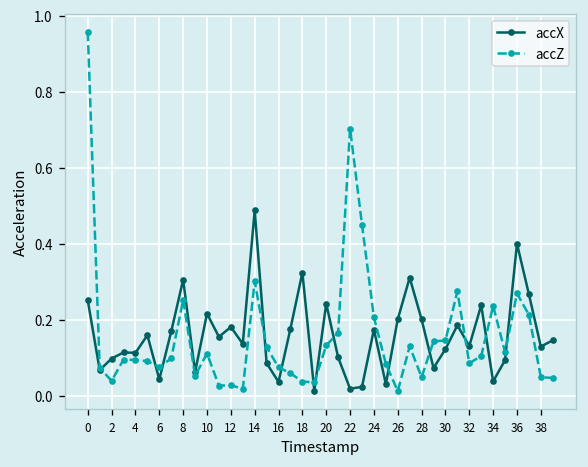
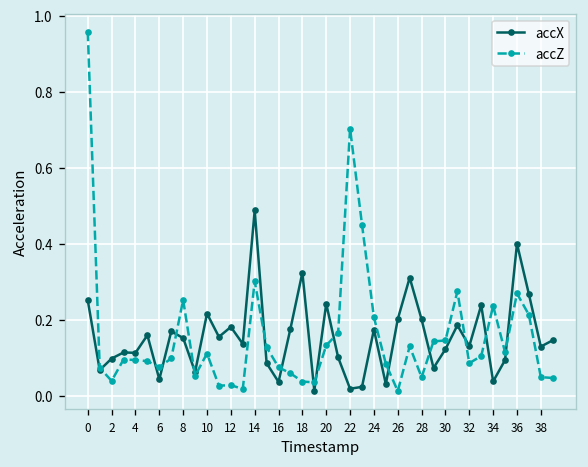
accX, 8: 0.31 -> 0.15
